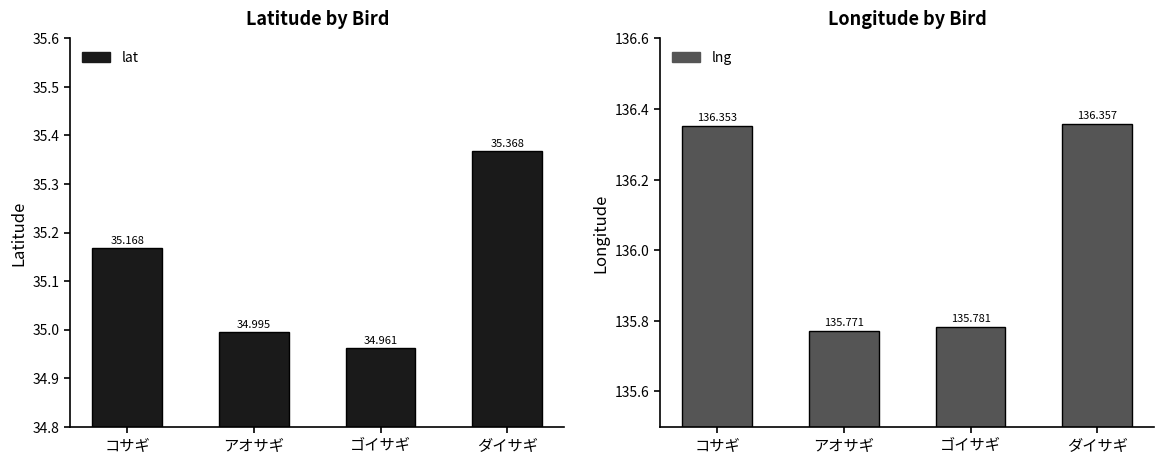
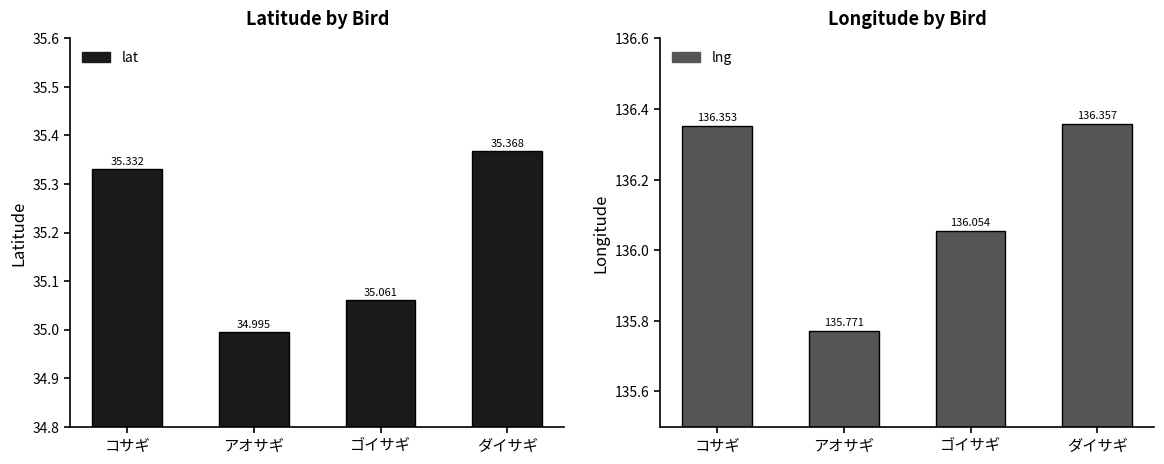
Latitude by Bird, コサギ: 35.168 -> 35.332
Latitude by Bird, ゴイサギ: 34.961 -> 35.061
Longitude by Bird, ゴイサギ: 135.781 -> 136.054
